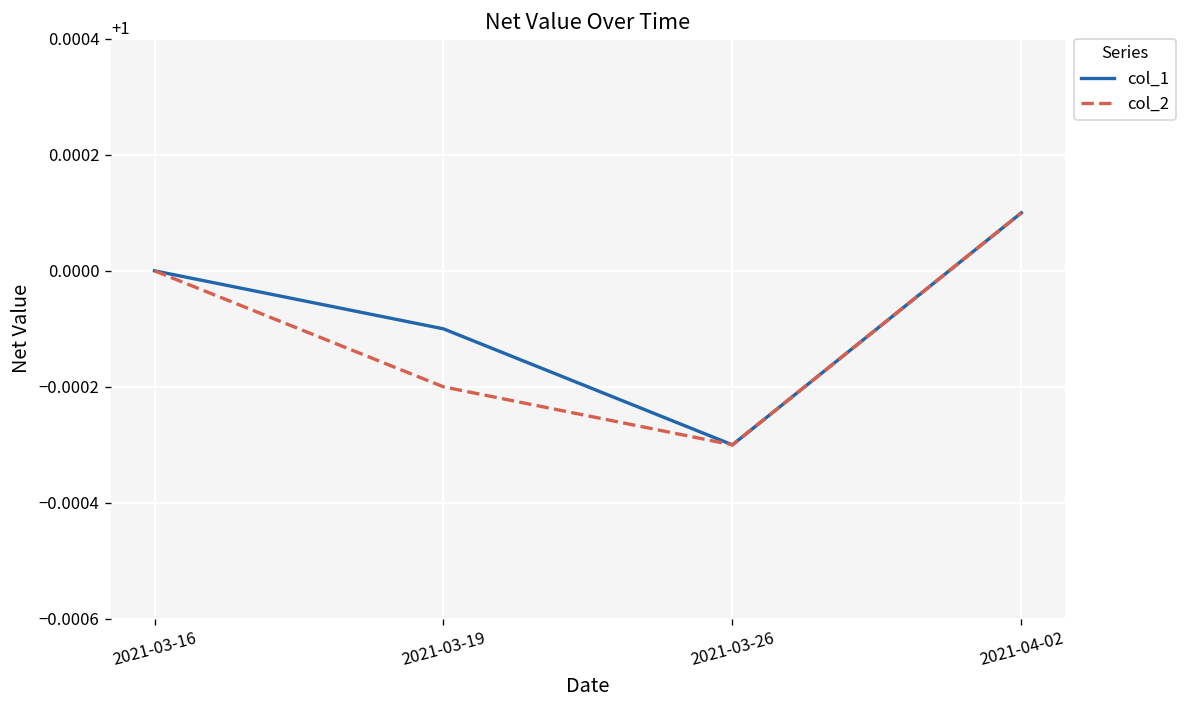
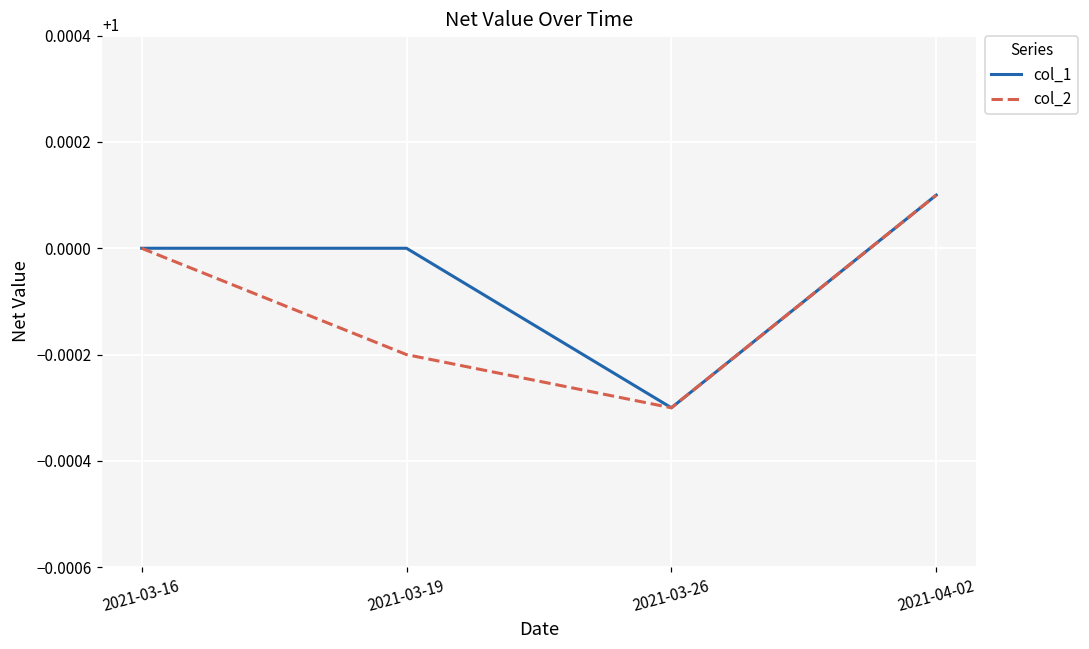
col_1, 2021-03-19: 0.9999 -> 1.0000
